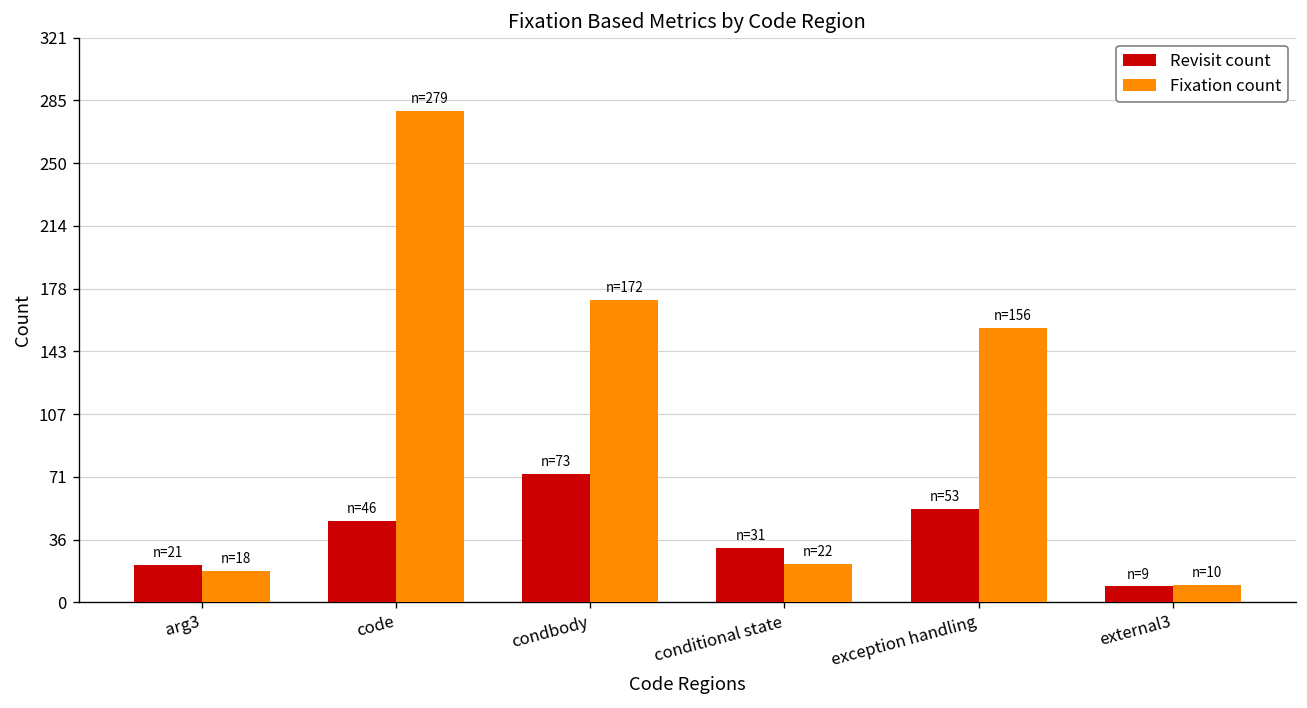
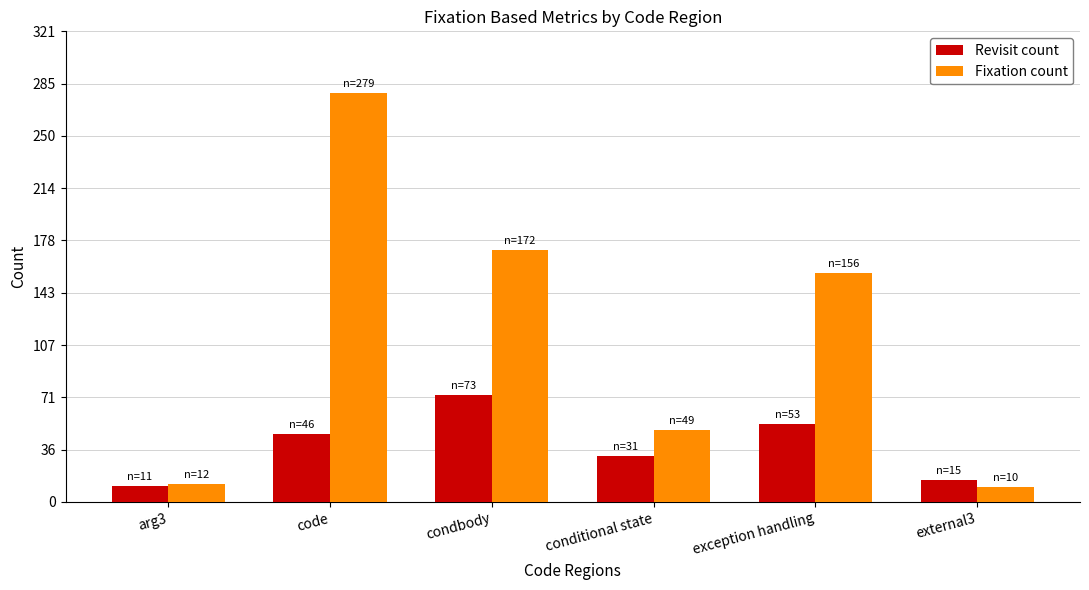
Revisit count, arg3: 21 -> 11
Fixation count, arg3: 18 -> 12
Fixation count, conditional state: 22 -> 49
Revisit count, external3: 9 -> 15
